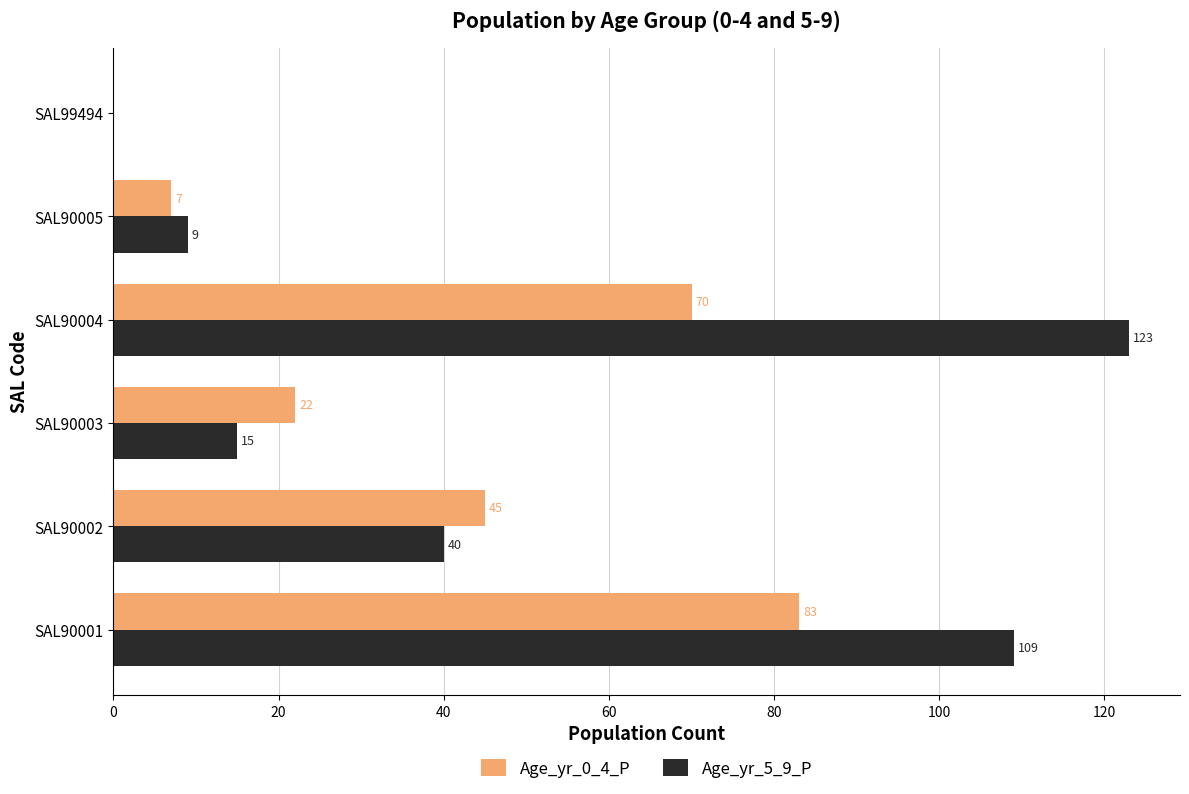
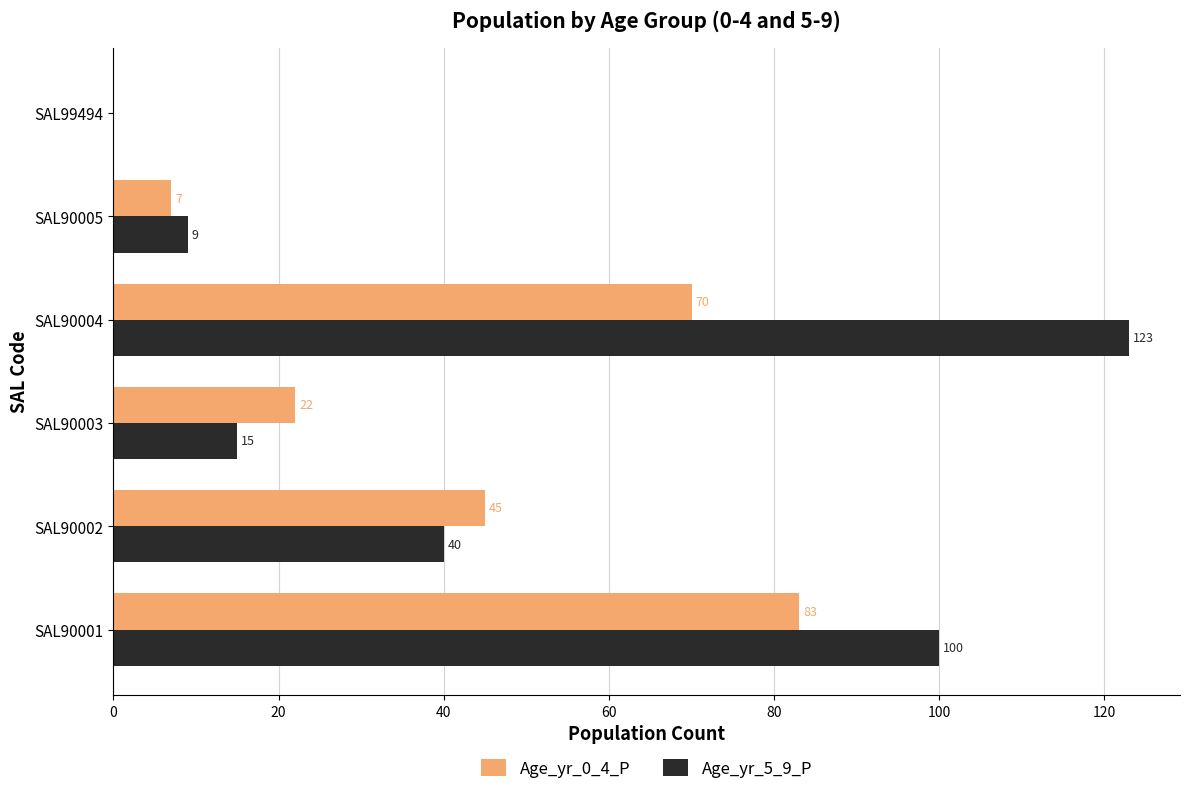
Age_yr_5_9_P, SAL90001: 109 -> 100
